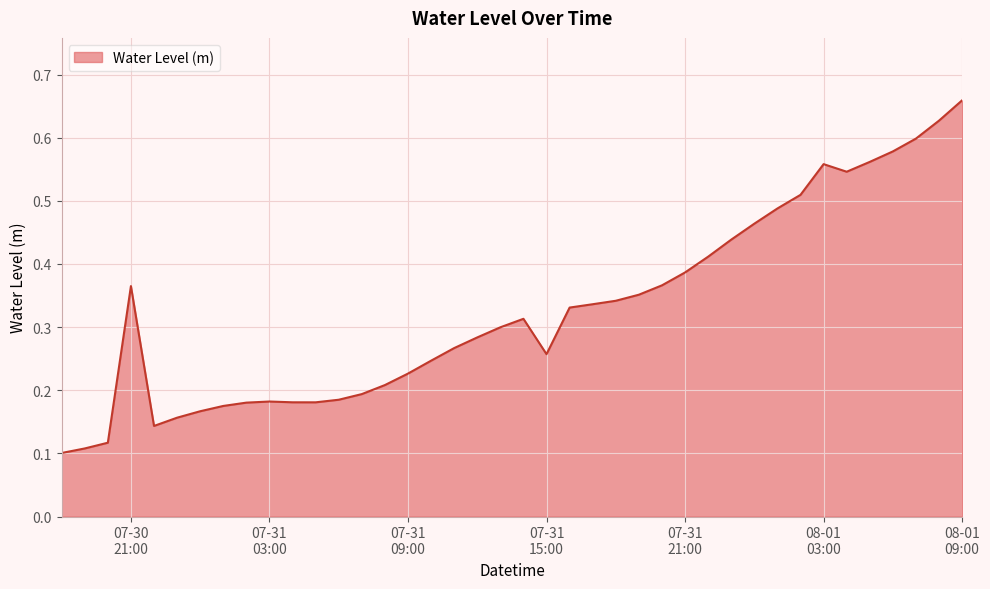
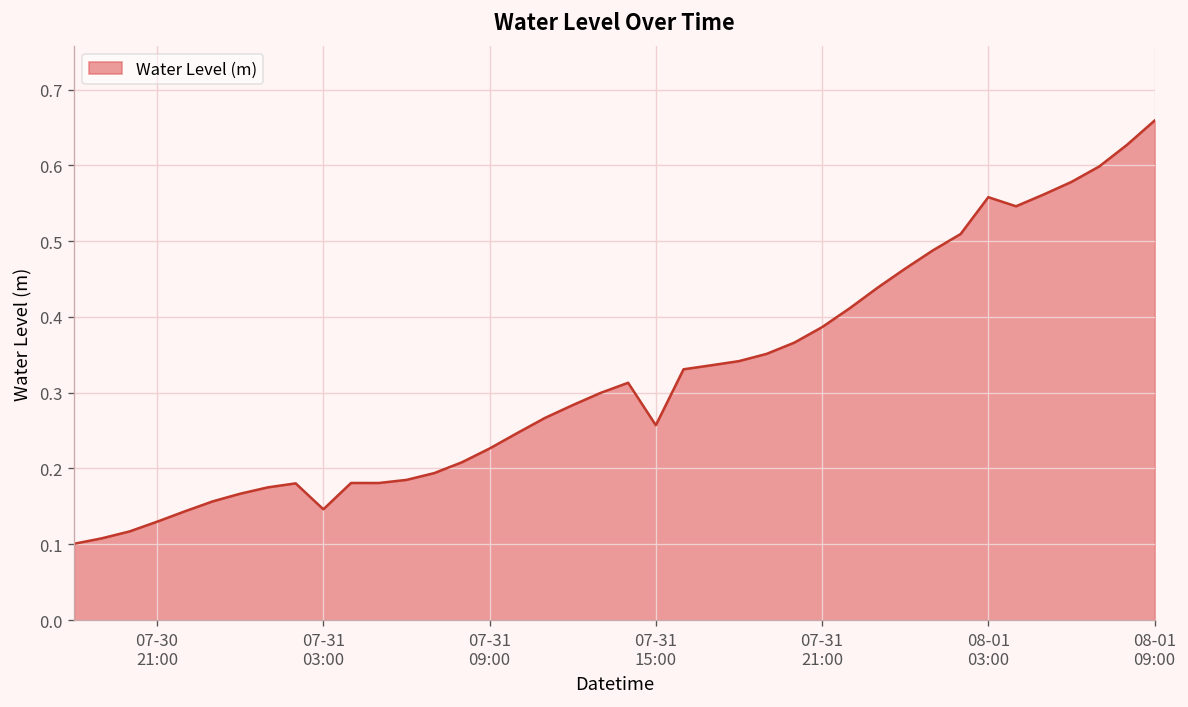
07-30 21:00: 0.36 -> 0.13
07-31 03:00: 0.18 -> 0.15
